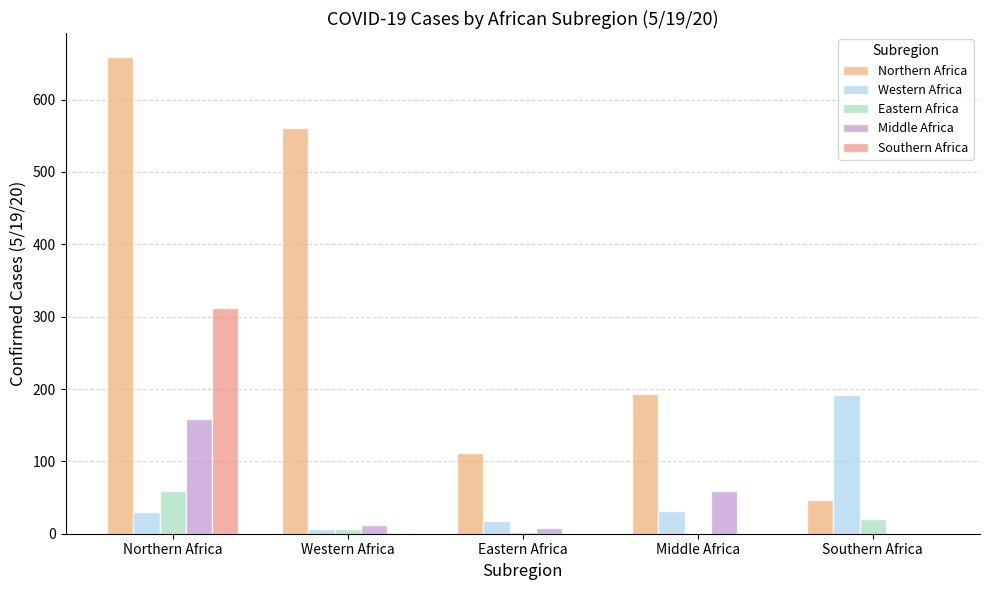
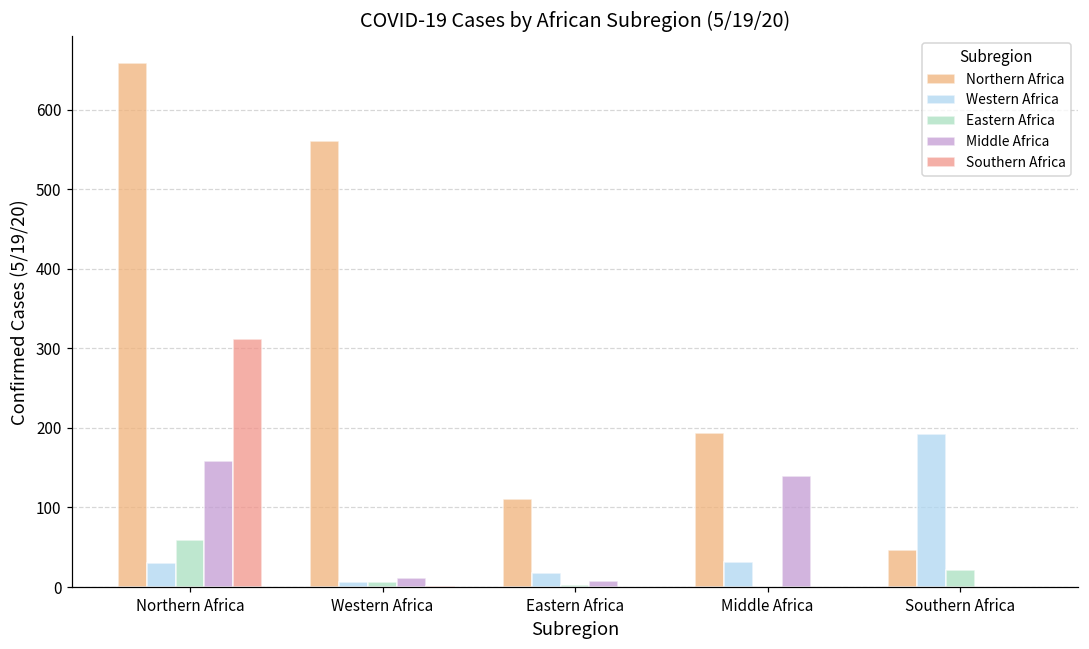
Middle Africa, Middle Africa: 60 -> 140
